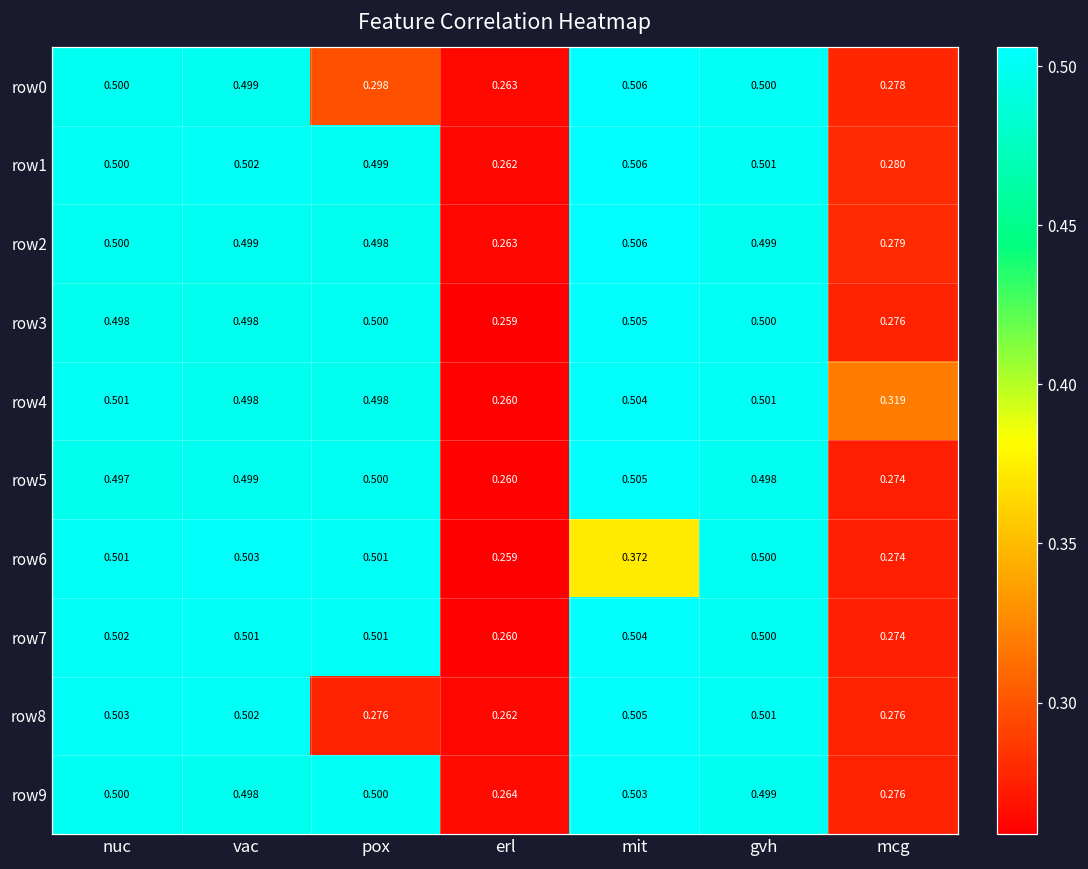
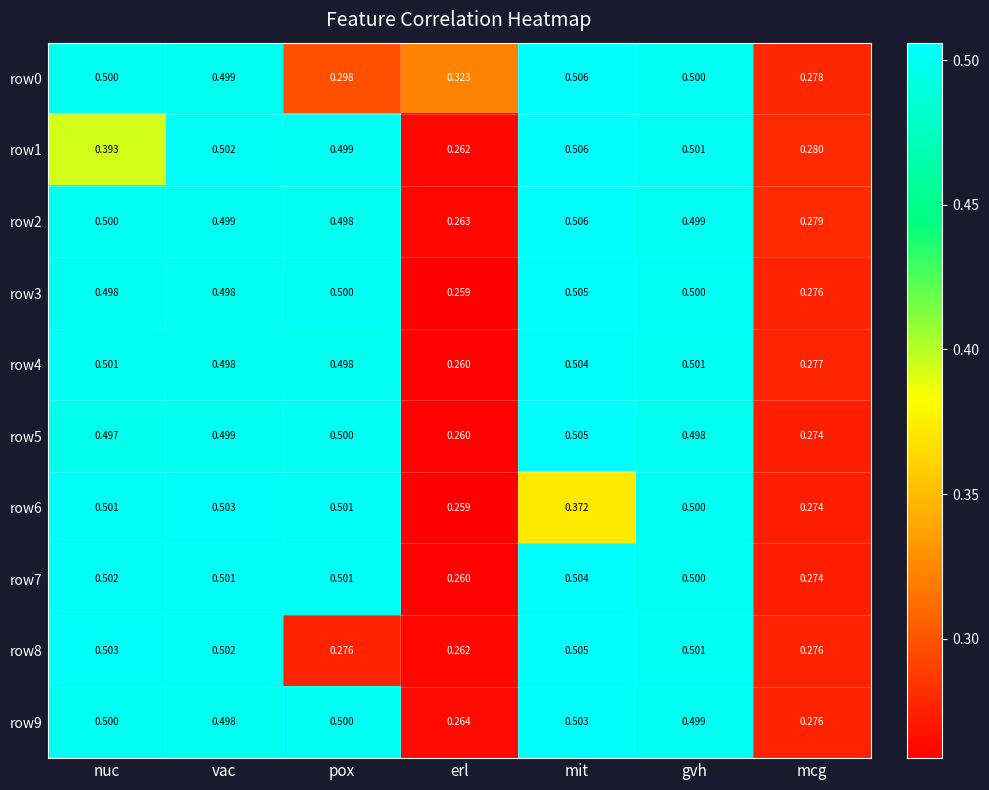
row0, erl: 0.263 -> 0.323
row1, nuc: 0.500 -> 0.393
row4, mcg: 0.319 -> 0.277
